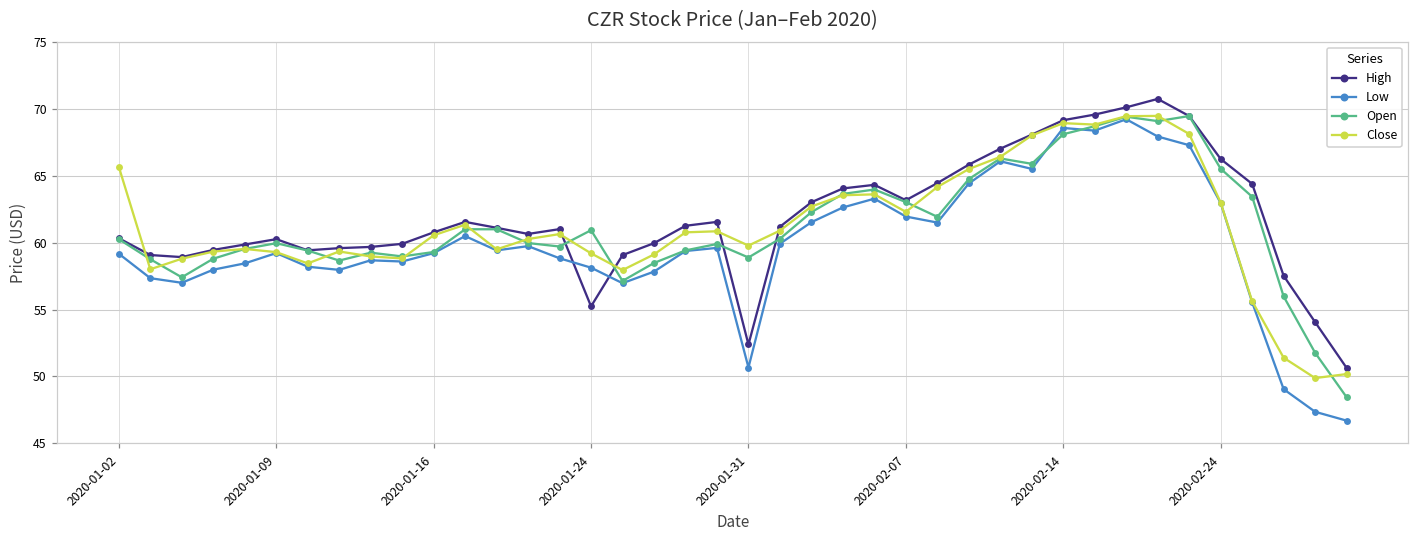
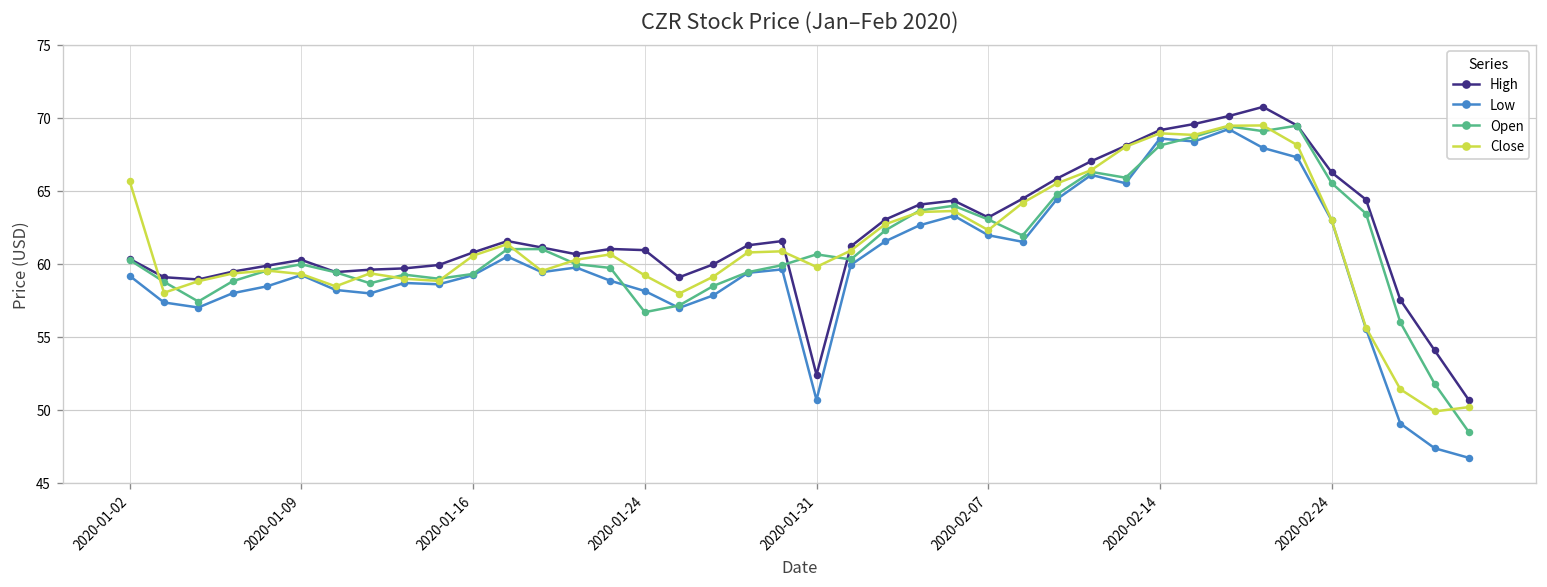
High, 2020-01-24: 55.2 -> 60.9
Open, 2020-01-24: 60.9 -> 56.7
Open, 2020-01-31: 58.9 -> 60.6
